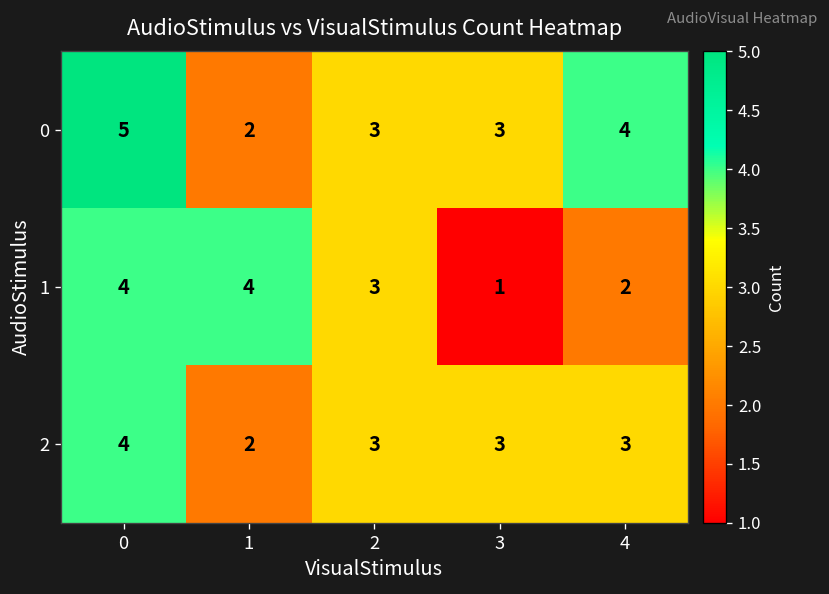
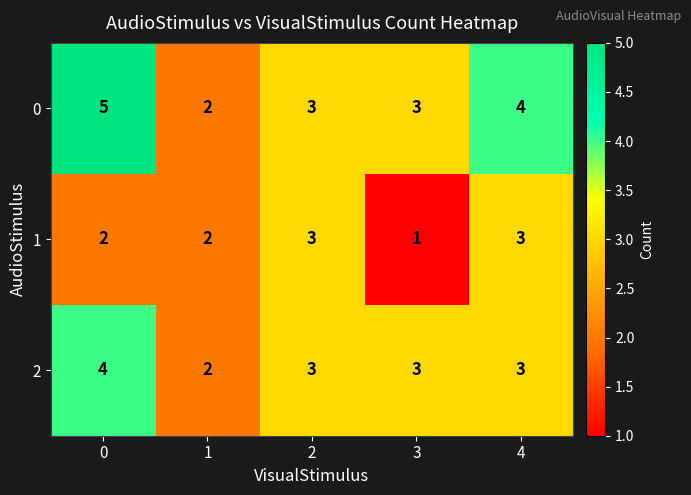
1, 0: 4 -> 2
1, 1: 4 -> 2
1, 4: 2 -> 3
